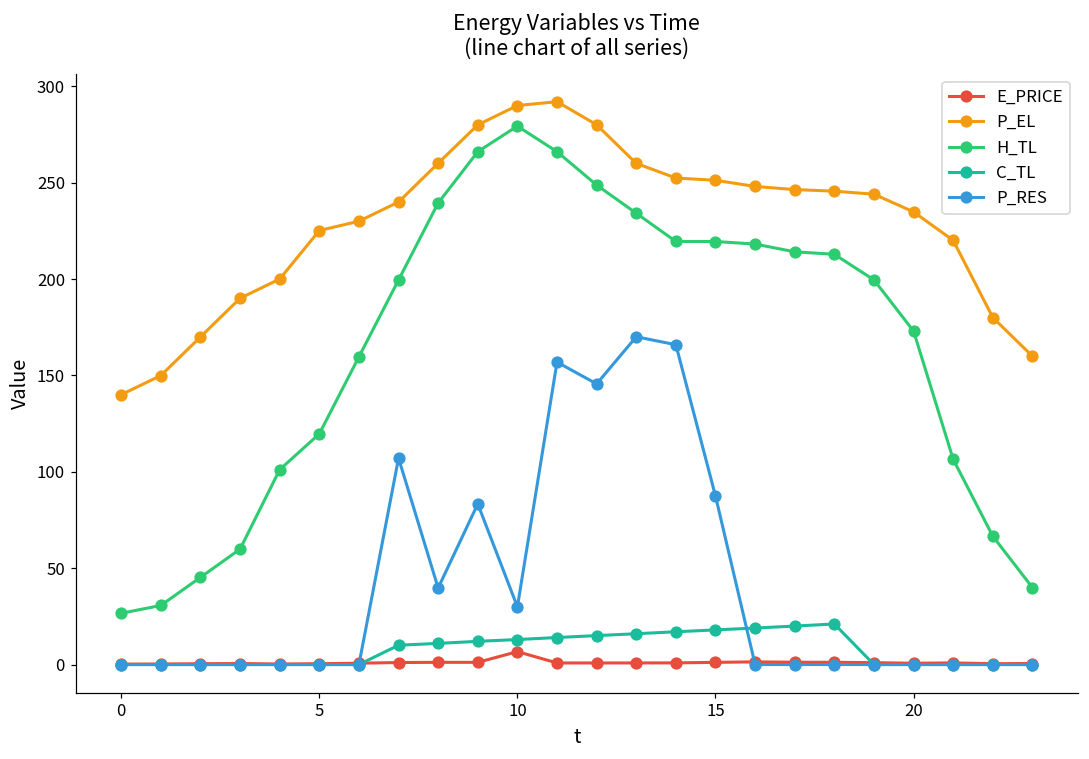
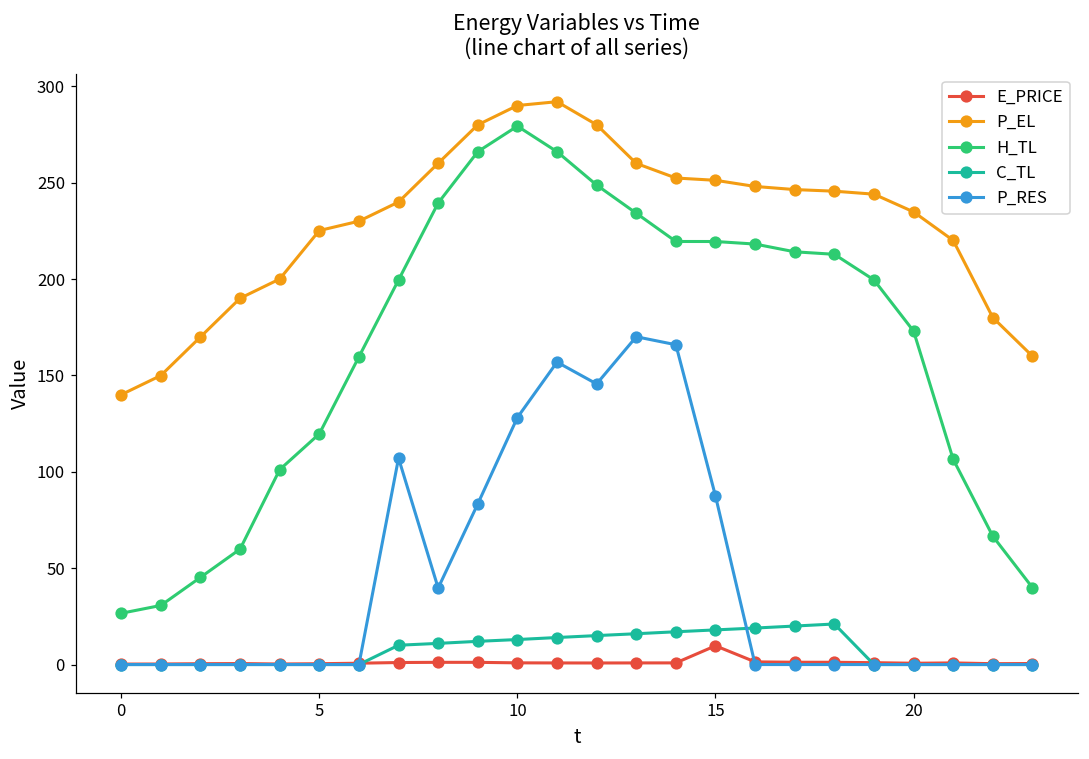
E_PRICE, 10: 7 -> 1
P_RES, 10: 30 -> 128
E_PRICE, 15: 1 -> 10
